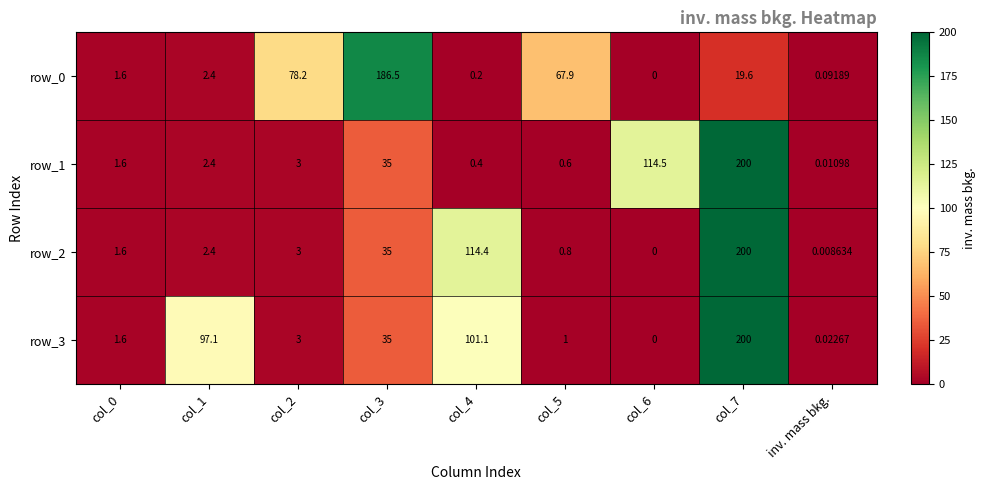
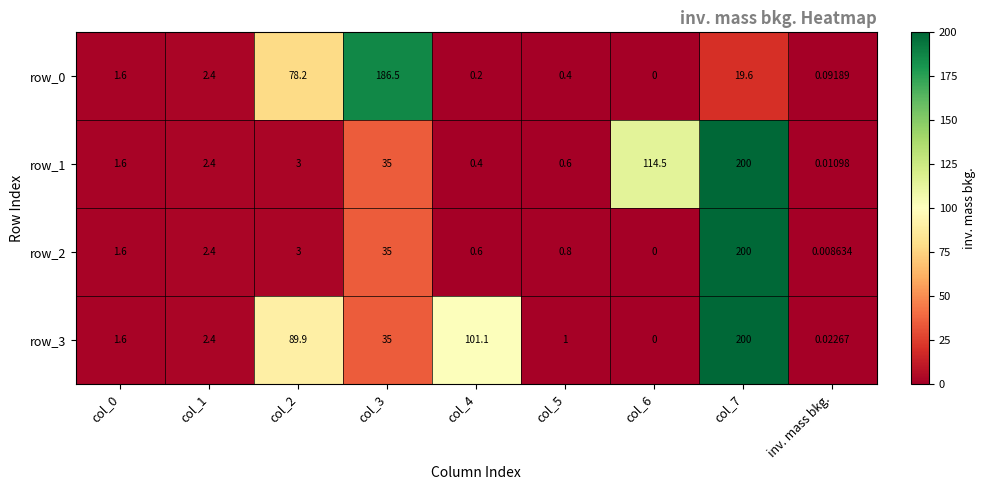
row_0, col_5: 67.9 -> 0.4
row_2, col_4: 114.4 -> 0.6
row_3, col_1: 97.1 -> 2.4
row_3, col_2: 3 -> 89.9
